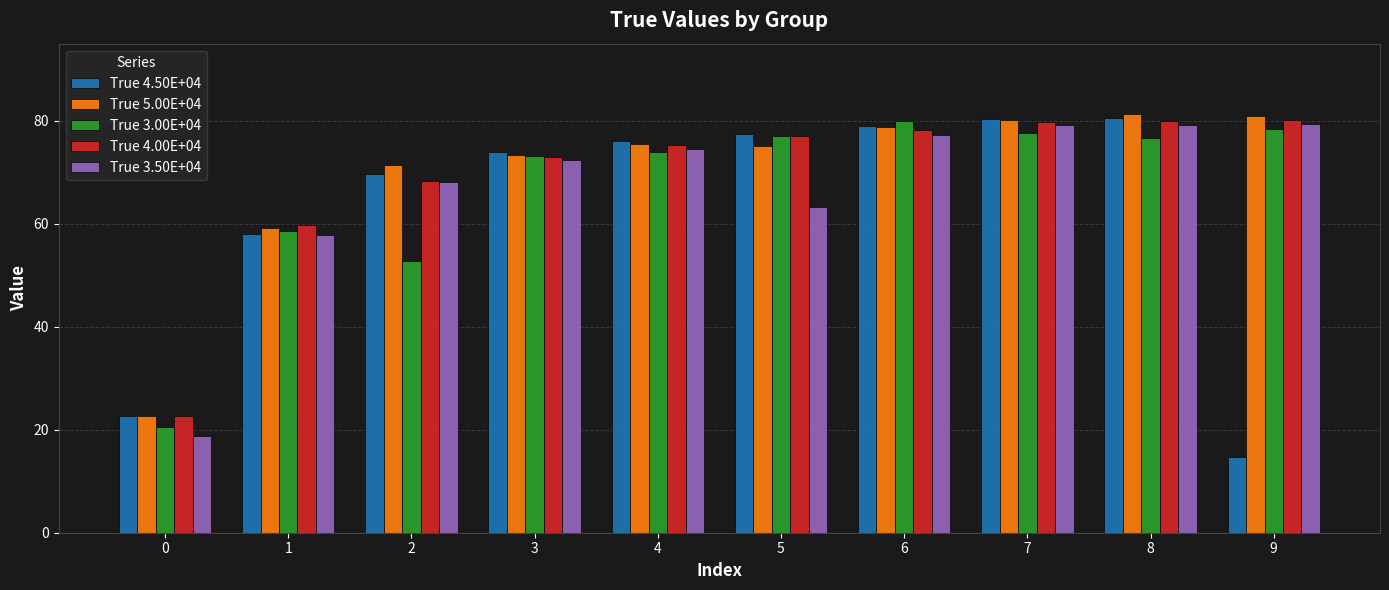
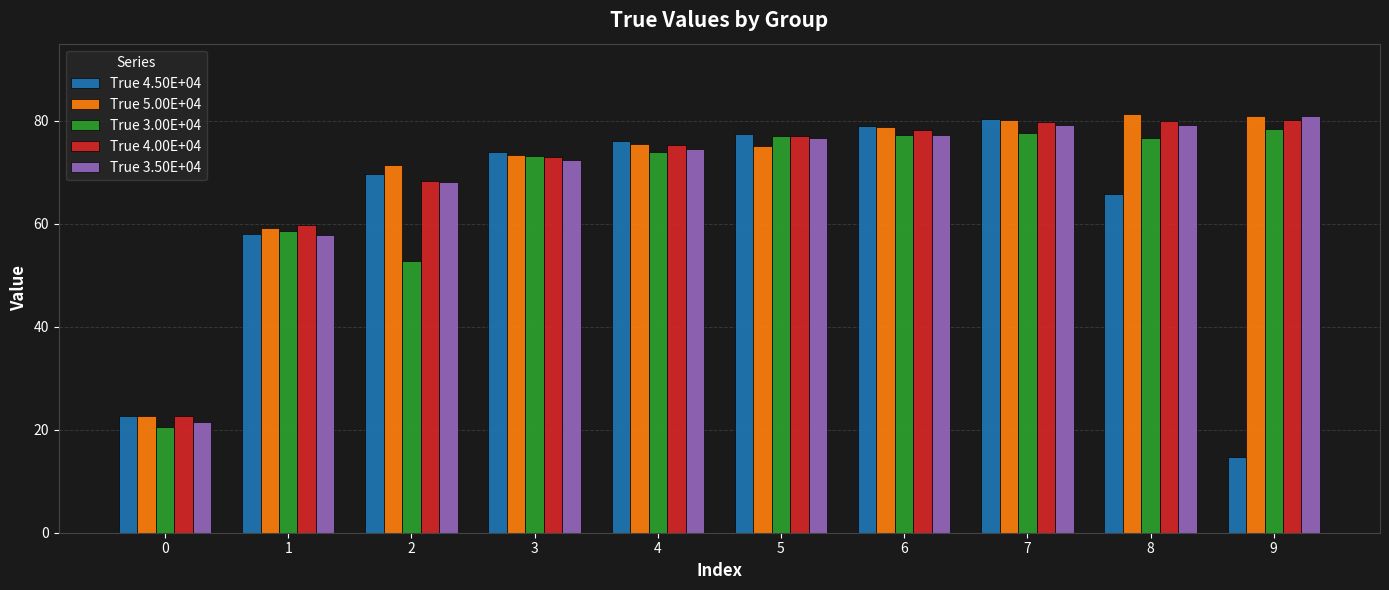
True 3.50E+04, 0: 19 -> 22
True 3.50E+04, 5: 63 -> 77
True 3.00E+04, 6: 80 -> 77
True 4.50E+04, 8: 81 -> 66
True 3.50E+04, 9: 79 -> 81
